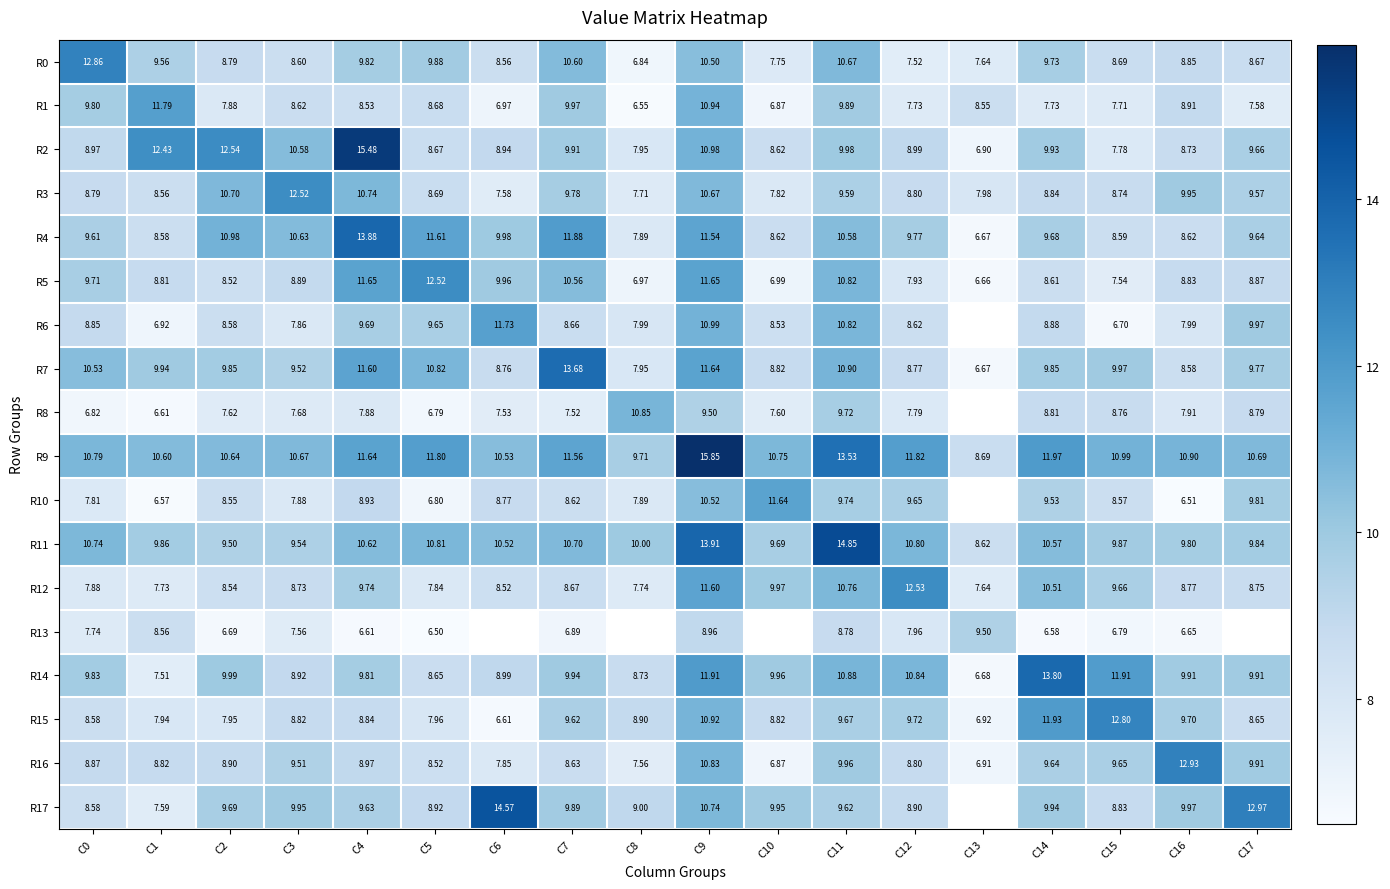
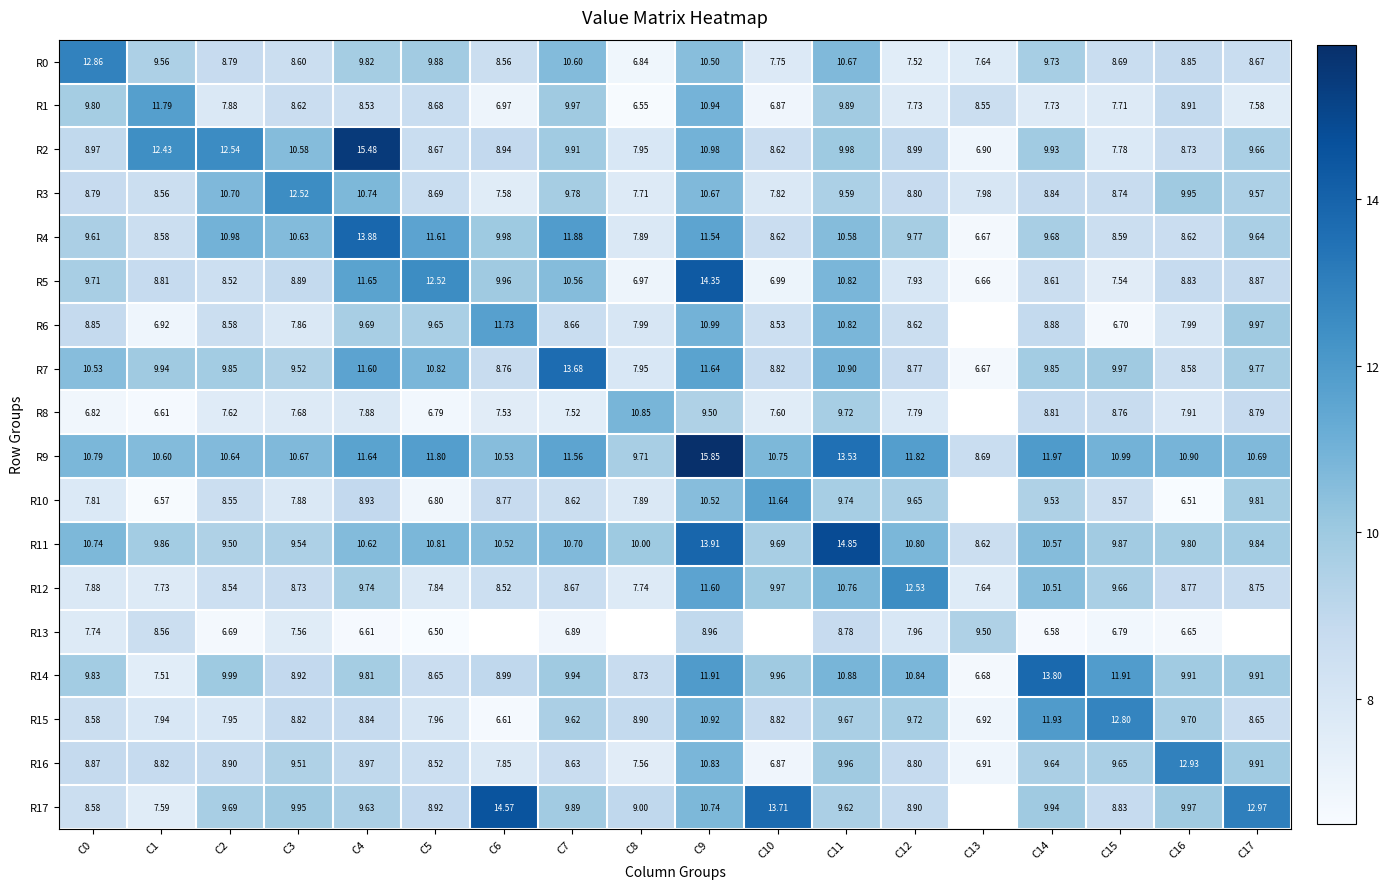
R5, C9: 11.65 -> 14.35
R17, C10: 9.95 -> 13.71
